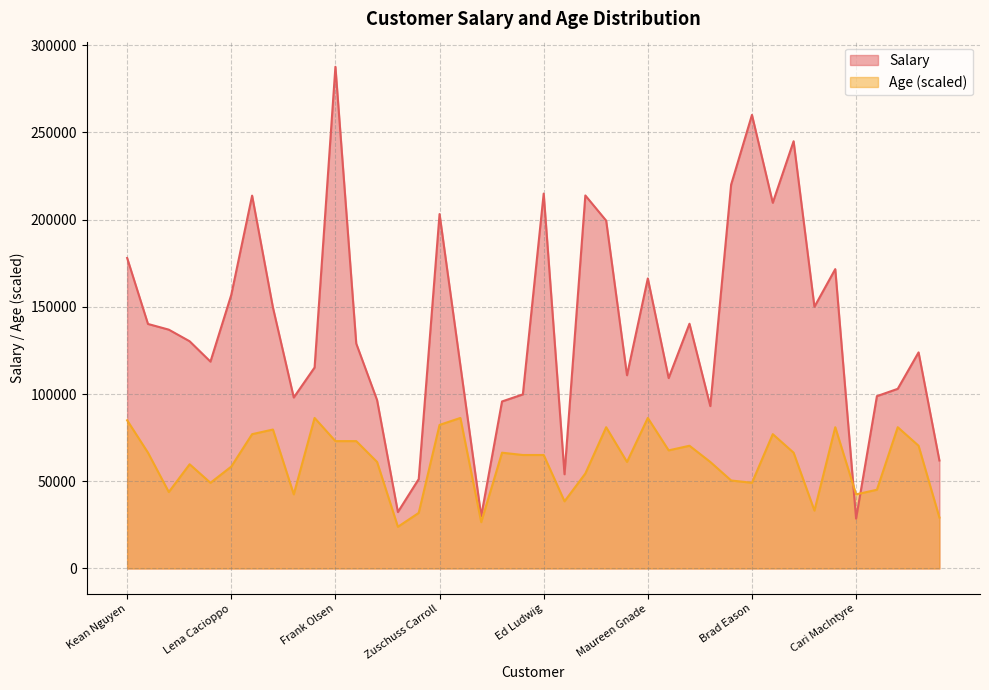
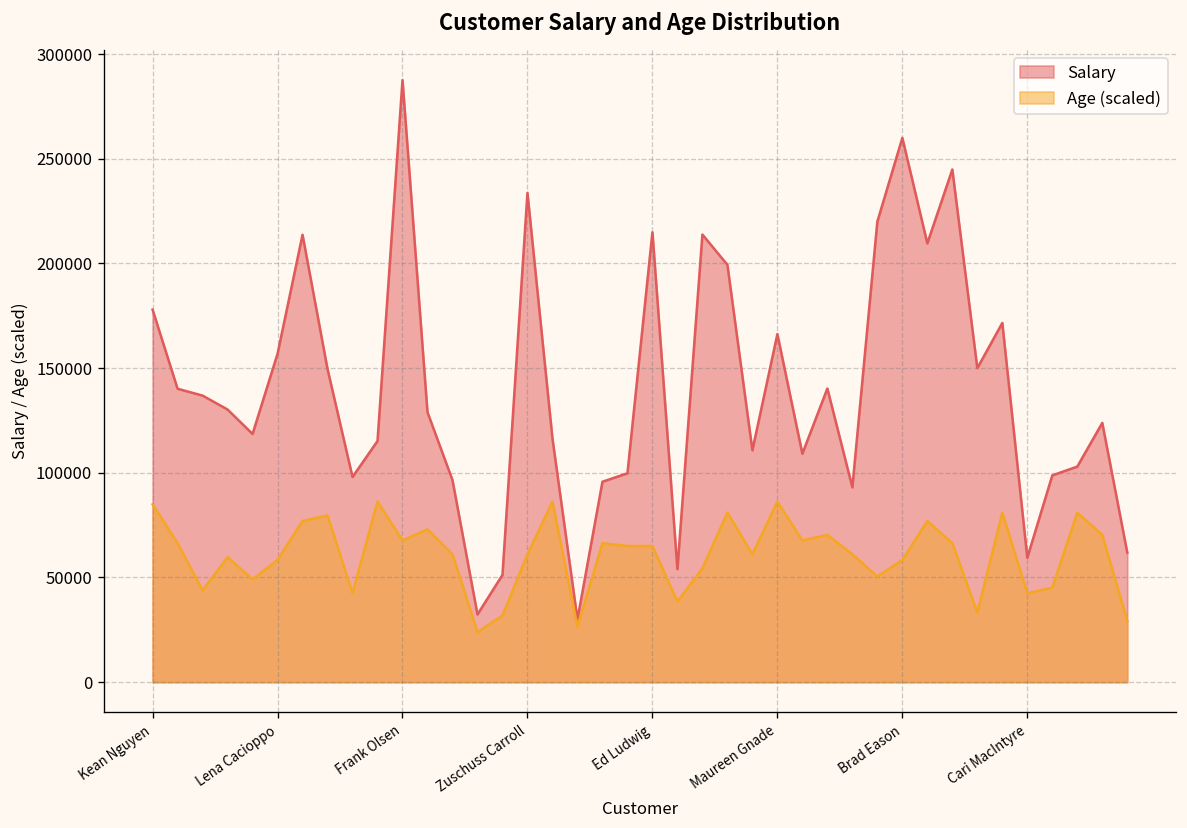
Age (scaled), Frank Olsen: 73000 -> 68000
Salary, Zuschuss Carroll: 203000 -> 234000
Age (scaled), Zuschuss Carroll: 82000 -> 61000
Age (scaled), Brad Eason: 49000 -> 58000
Salary, Cari MacIntyre: 29000 -> 59000
